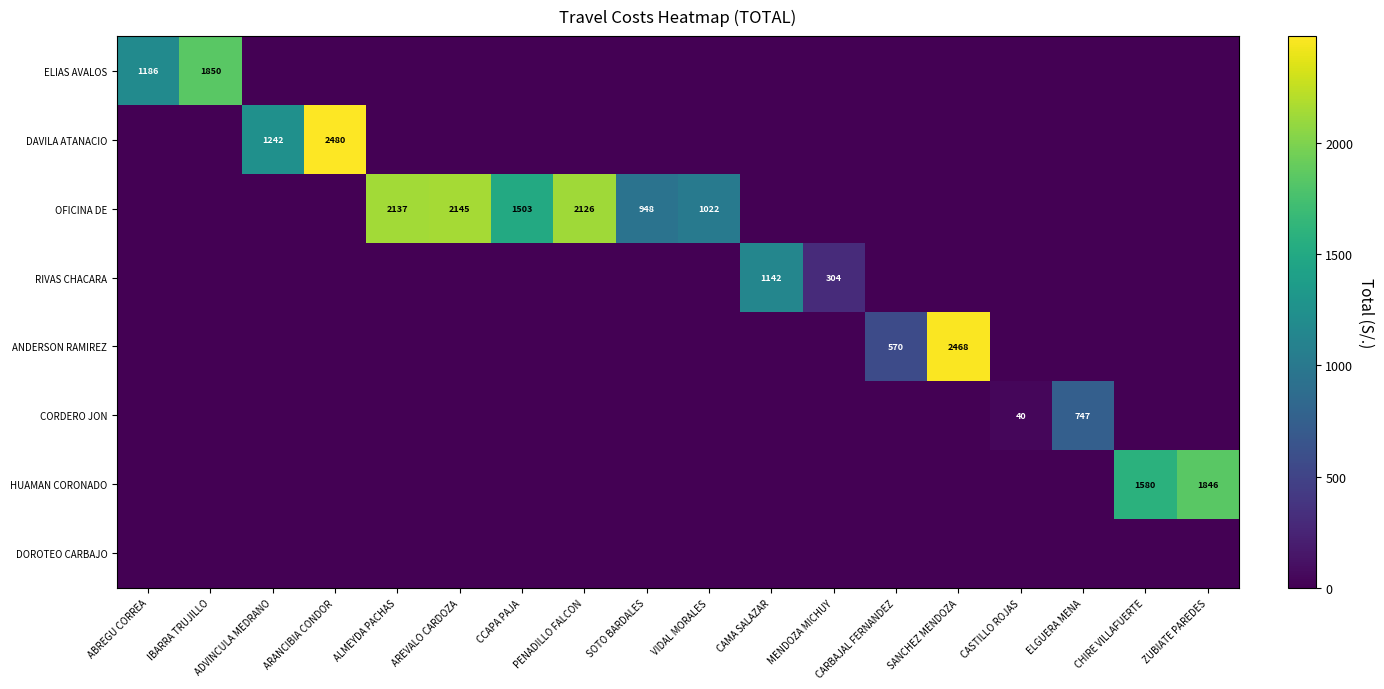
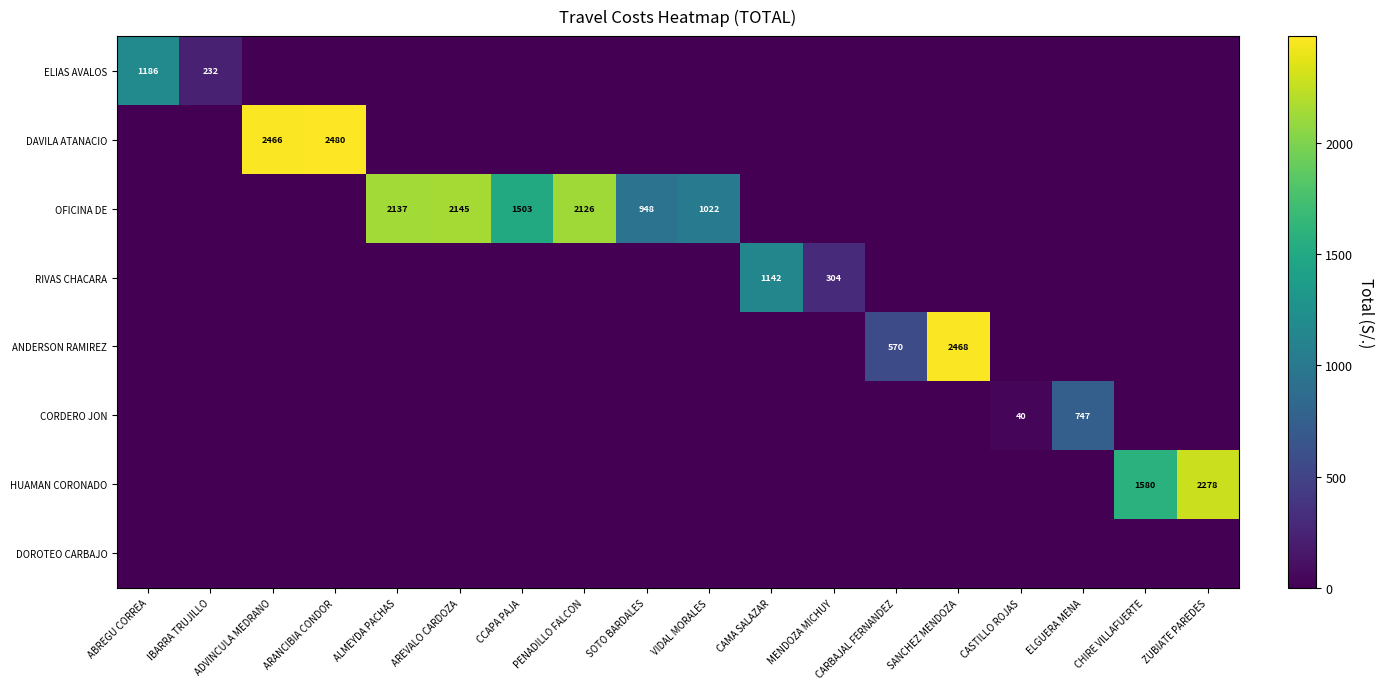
ELIAS AVALOS, IBARRA TRUJILLO: 1850 -> 232
DAVILA ATANACIO, ADVINCULA MEDRANO: 1242 -> 2466
HUAMAN CORONADO, ZUBIATE PAREDES: 1846 -> 2278
